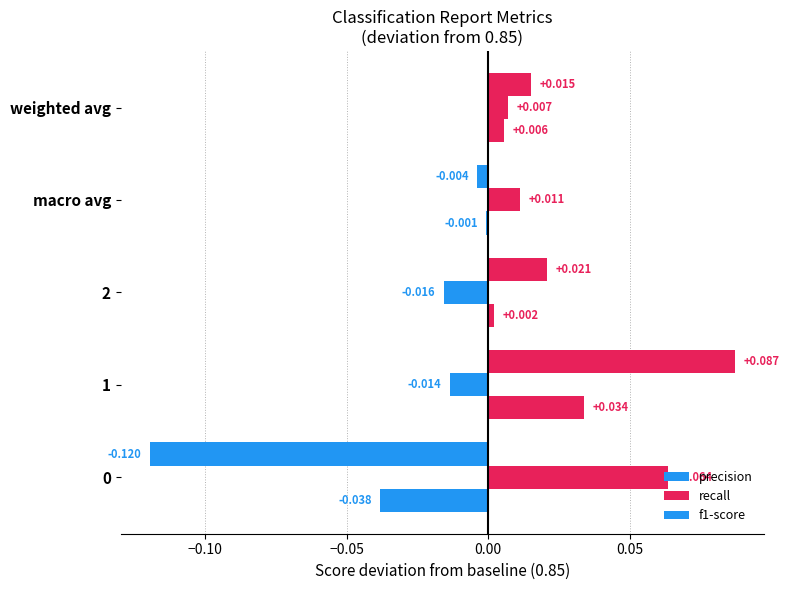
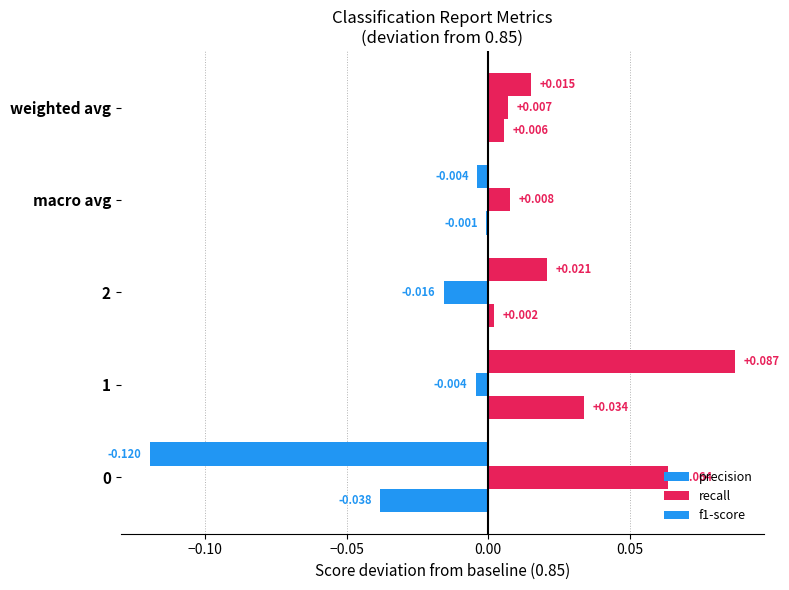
recall, macro avg: +0.011 -> +0.008
recall, 1: -0.014 -> -0.004
